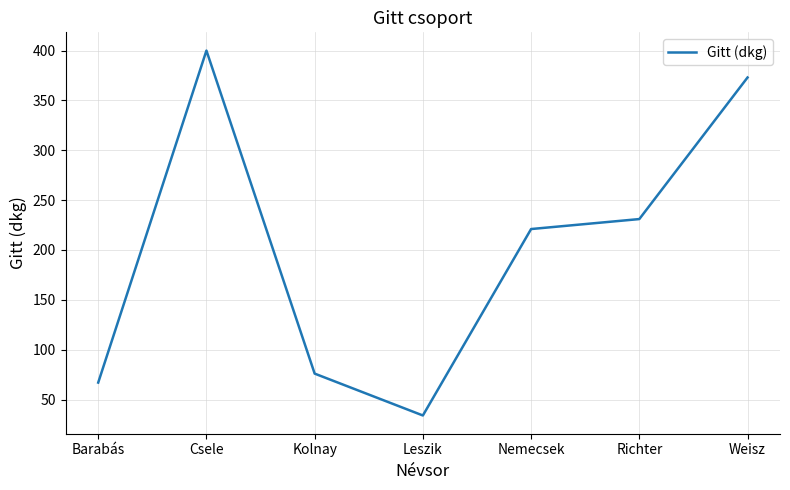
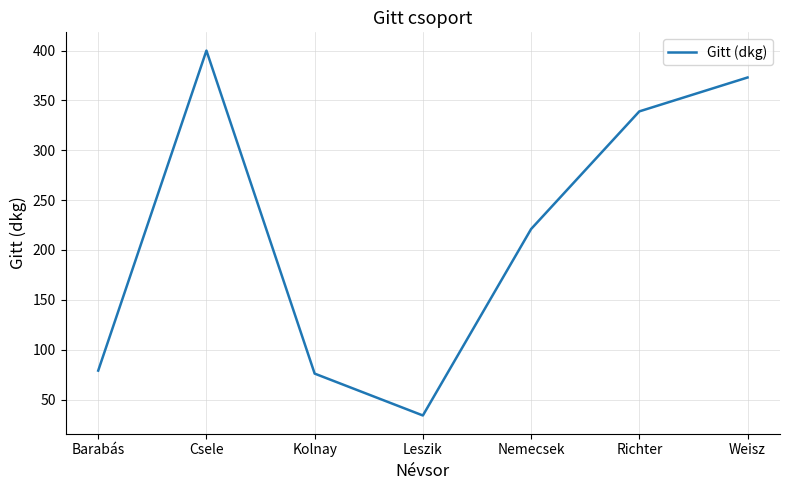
Barabás: 70 -> 80
Richter: 230 -> 340
